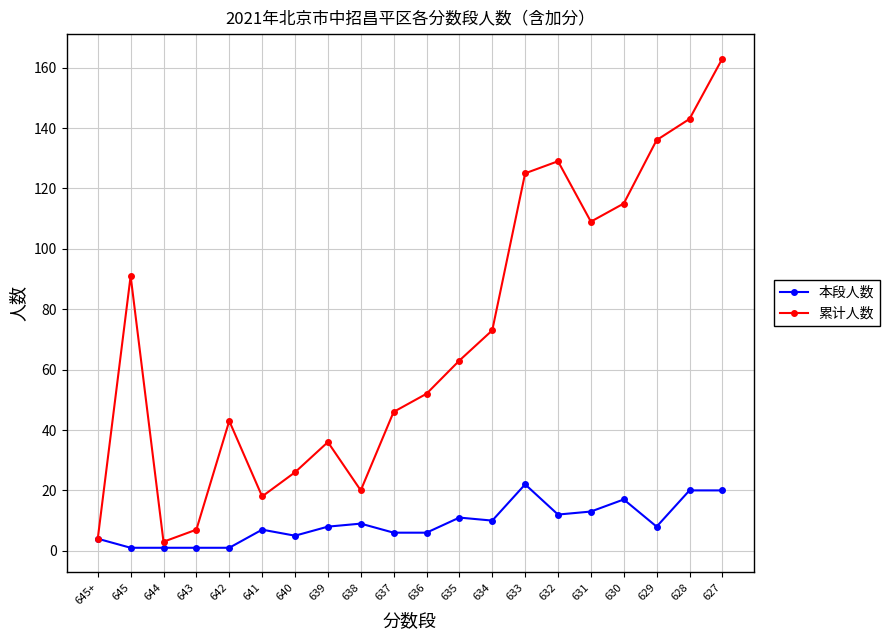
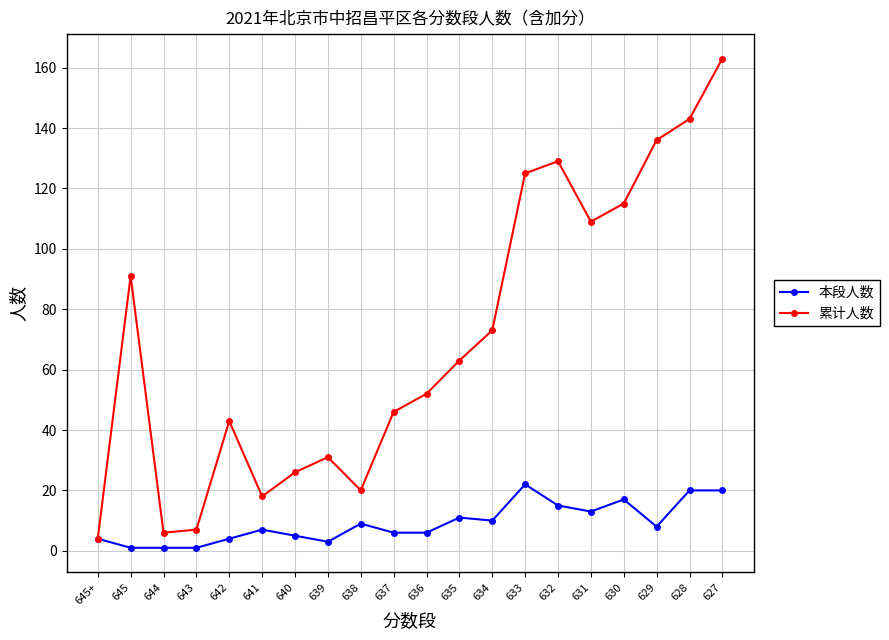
累计人数, 644: 3 -> 6
本段人数, 642: 1 -> 4
本段人数, 639: 8 -> 3
累计人数, 639: 36 -> 31
本段人数, 632: 12 -> 15
